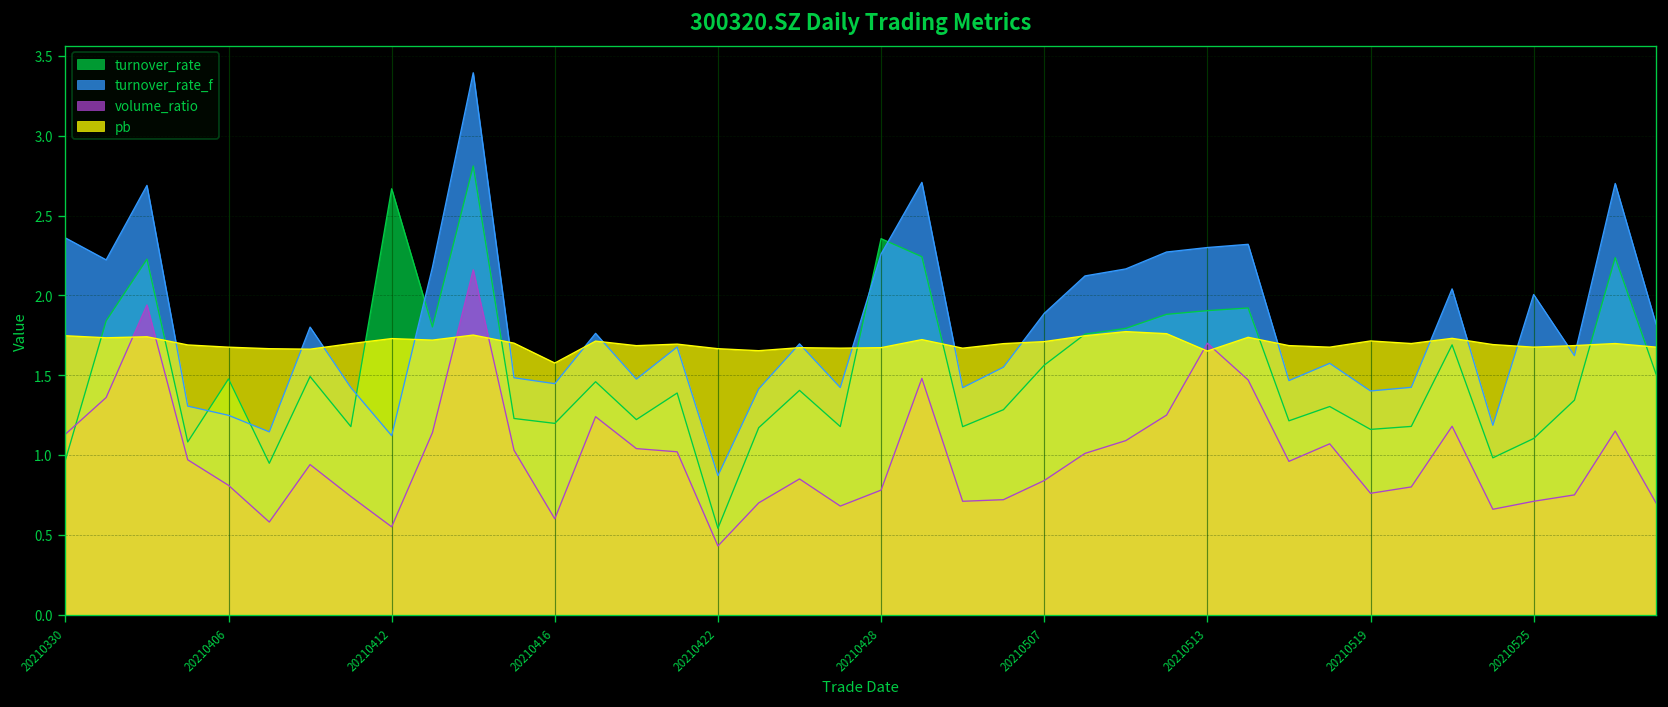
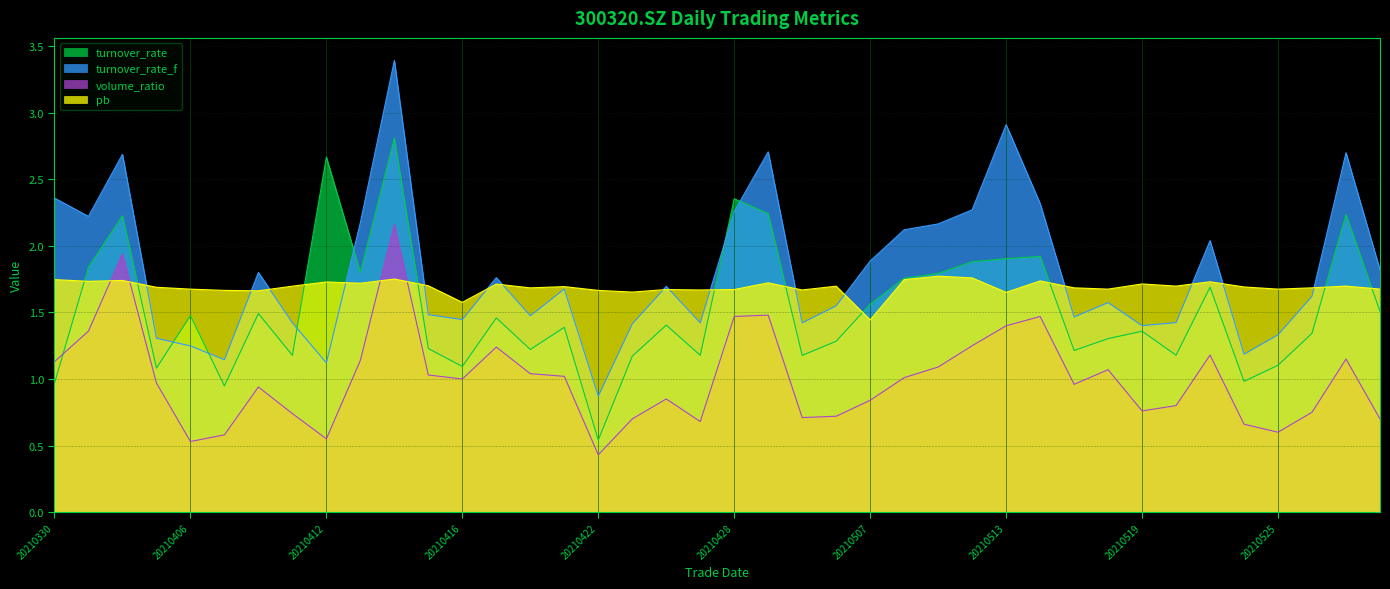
volume_ratio, 20210406: 0.81 -> 0.53
turnover_rate, 20210416: 1.20 -> 1.09
volume_ratio, 20210416: 0.6 -> 1.0
volume_ratio, 20210428: 0.78 -> 1.47
pb, 20210507: 1.71 -> 1.44
turnover_rate_f, 20210513: 2.30 -> 2.91
volume_ratio, 20210513: 1.7 -> 1.4
turnover_rate, 20210519: 1.16 -> 1.36
turnover_rate_f, 20210525: 2.01 -> 1.33
volume_ratio, 20210525: 0.71 -> 0.60
